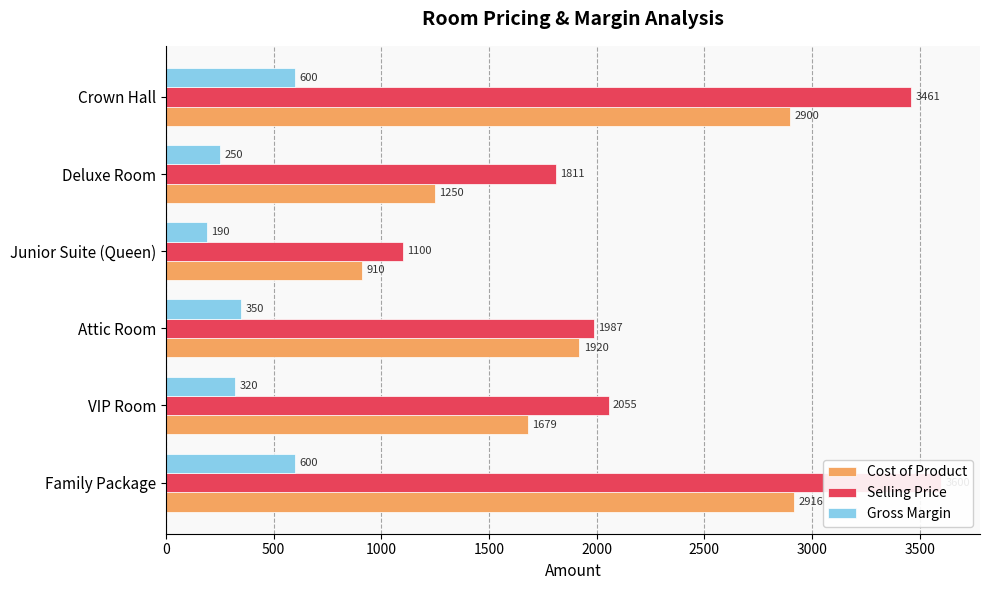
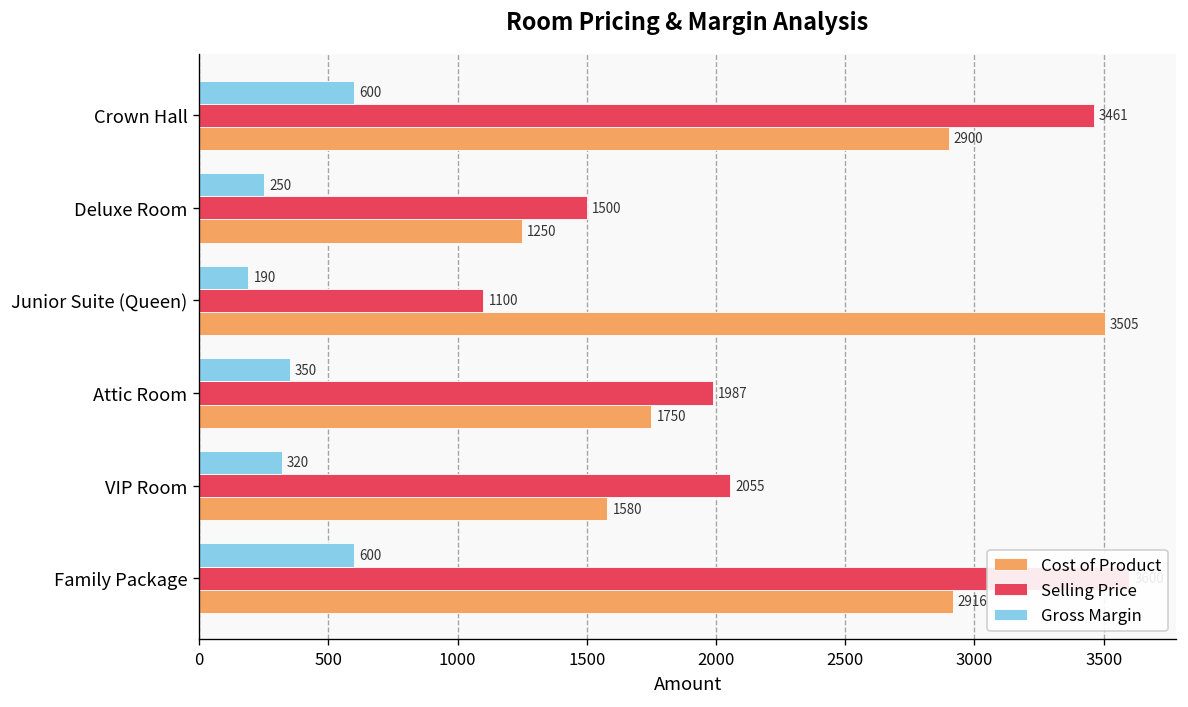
Selling Price, Deluxe Room: 1811 -> 1500
Cost of Product, Junior Suite (Queen): 910 -> 3505
Cost of Product, Attic Room: 1920 -> 1750
Cost of Product, VIP Room: 1679 -> 1580
